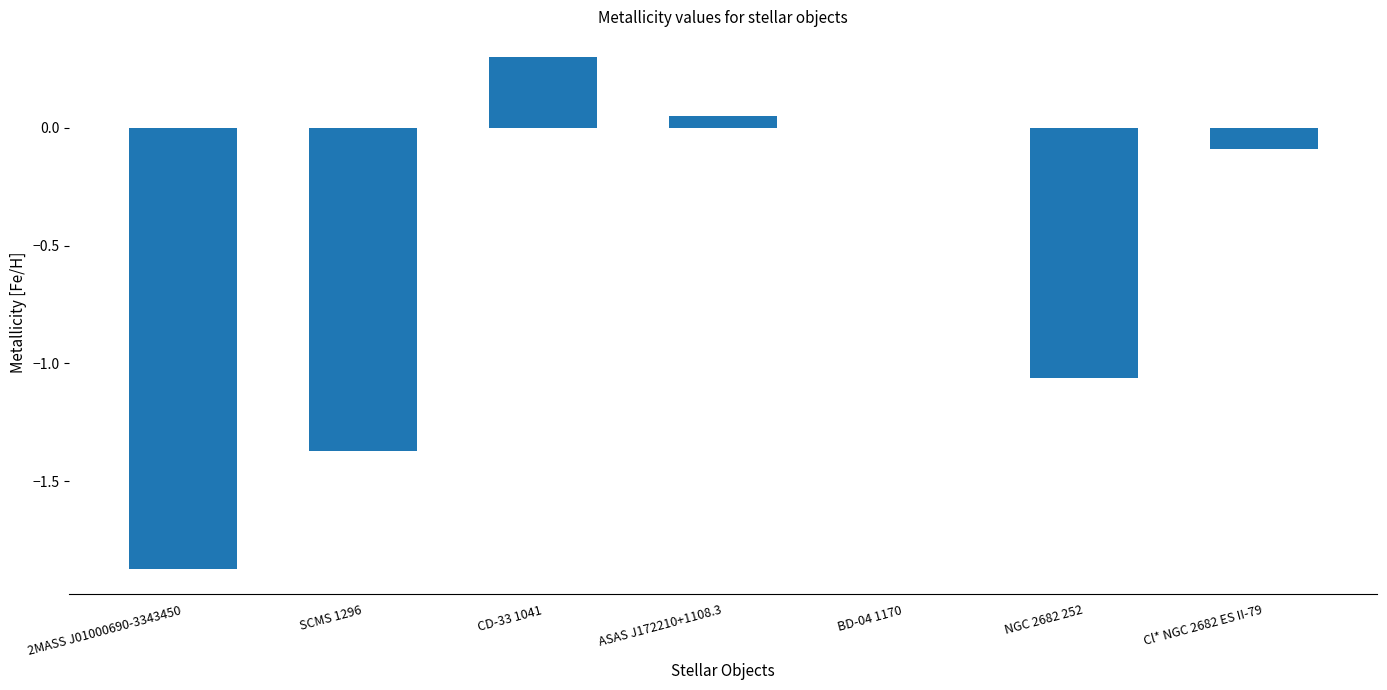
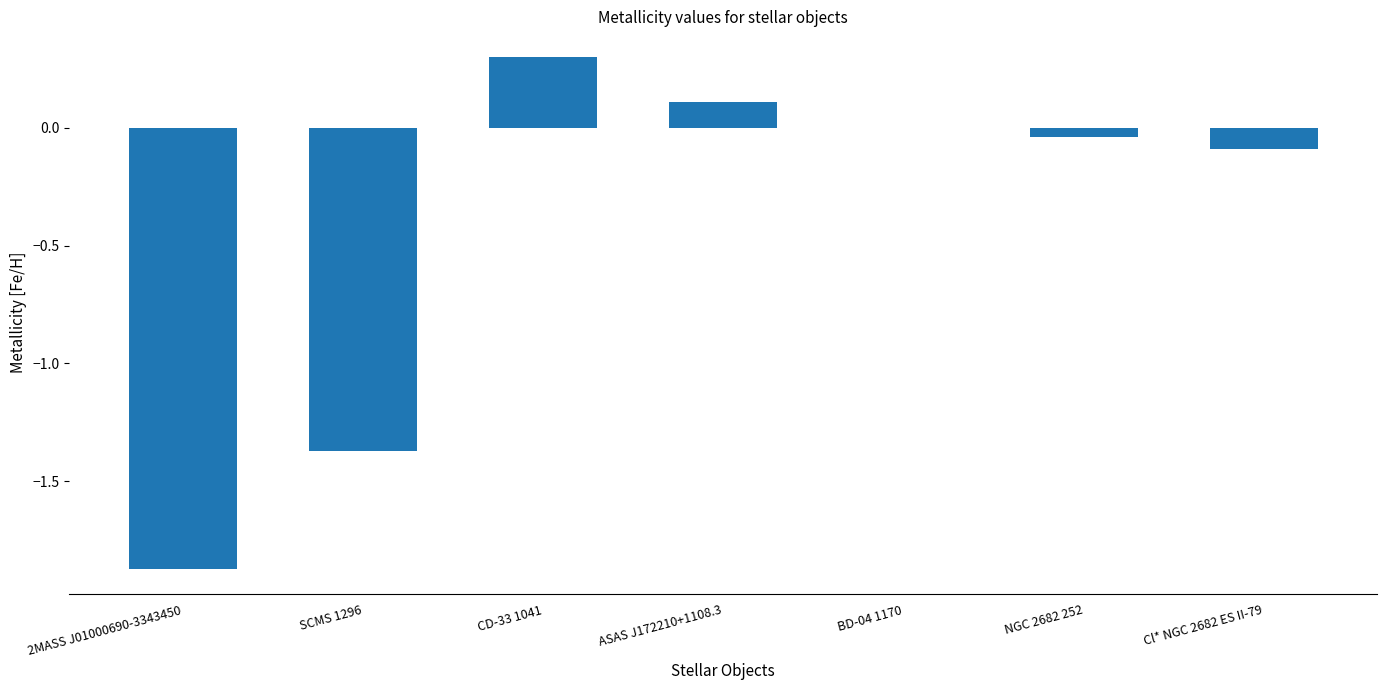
ASAS J172210+1108.3: 0.05 -> 0.11
NGC 2682 252: -1.06 -> -0.04
